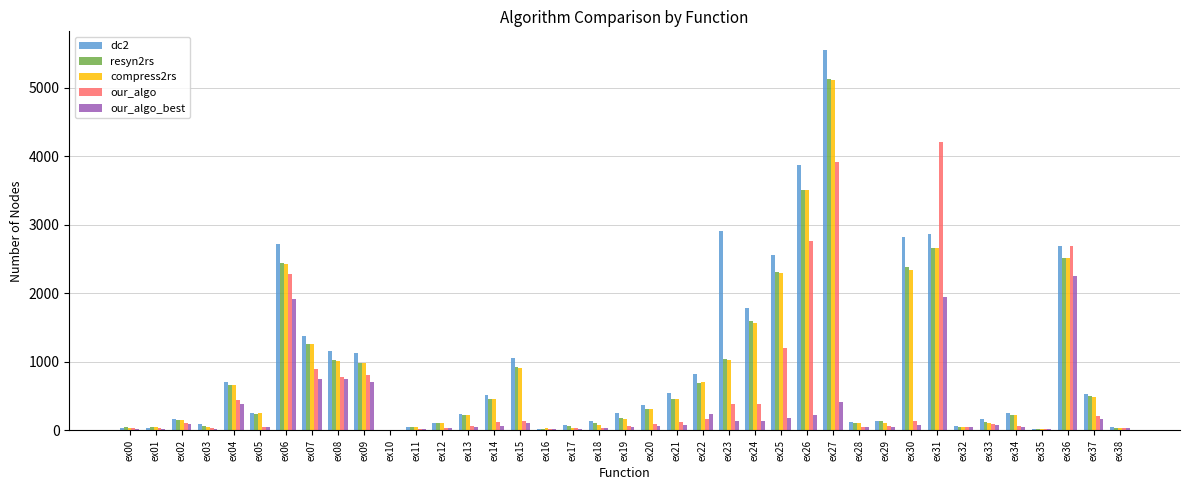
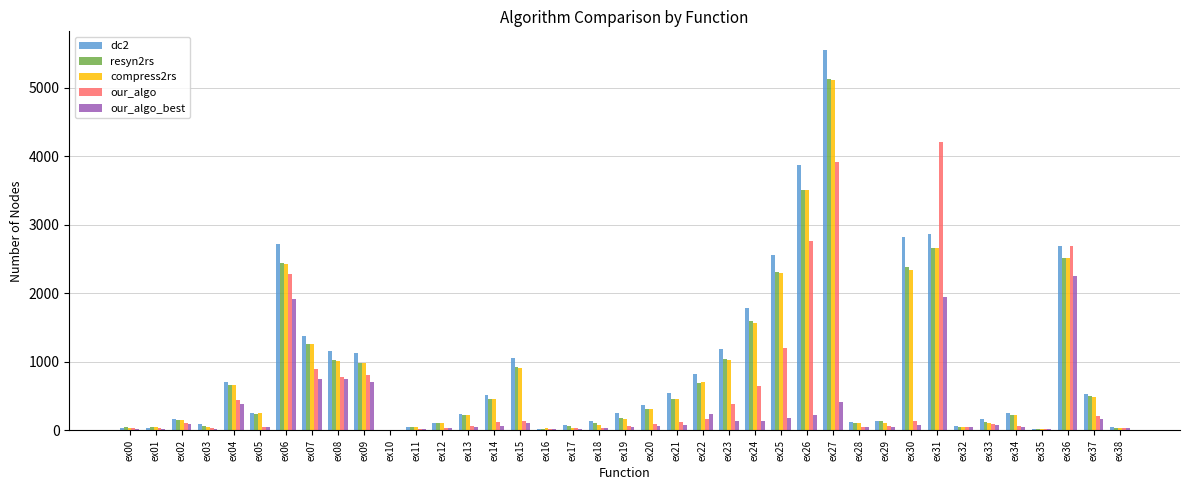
dc2, ex23: 2900 -> 1200
our_algo, ex24: 400 -> 700
